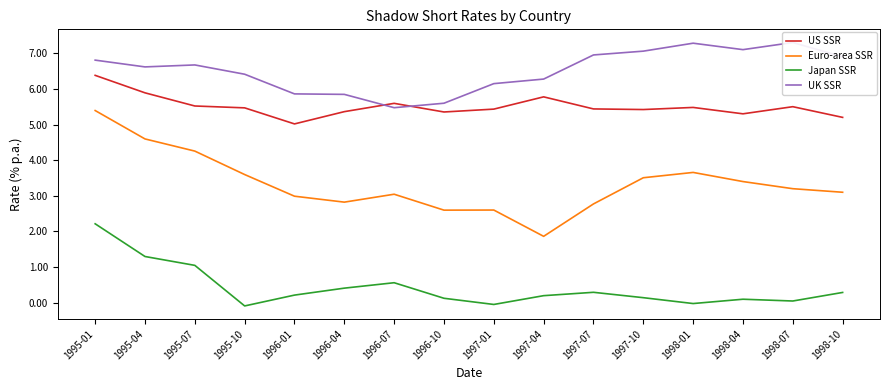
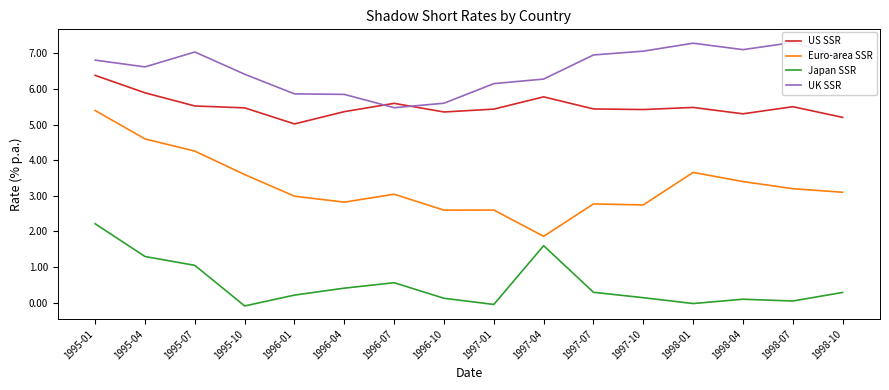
UK SSR, 1995-07: 6.7 -> 7.0
Japan SSR, 1997-04: 0.2 -> 1.6
Euro-area SSR, 1997-10: 3.5 -> 2.7
